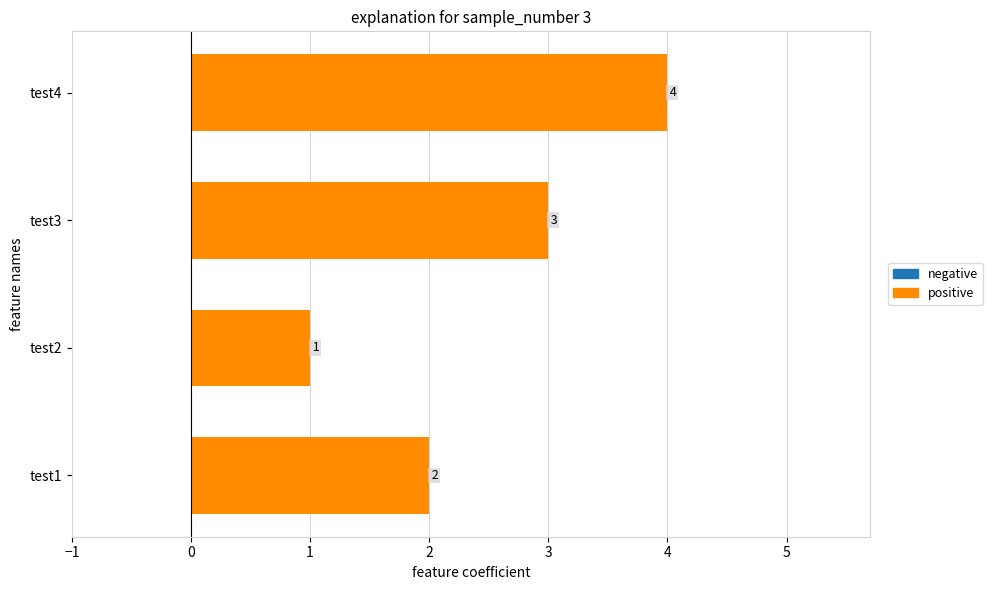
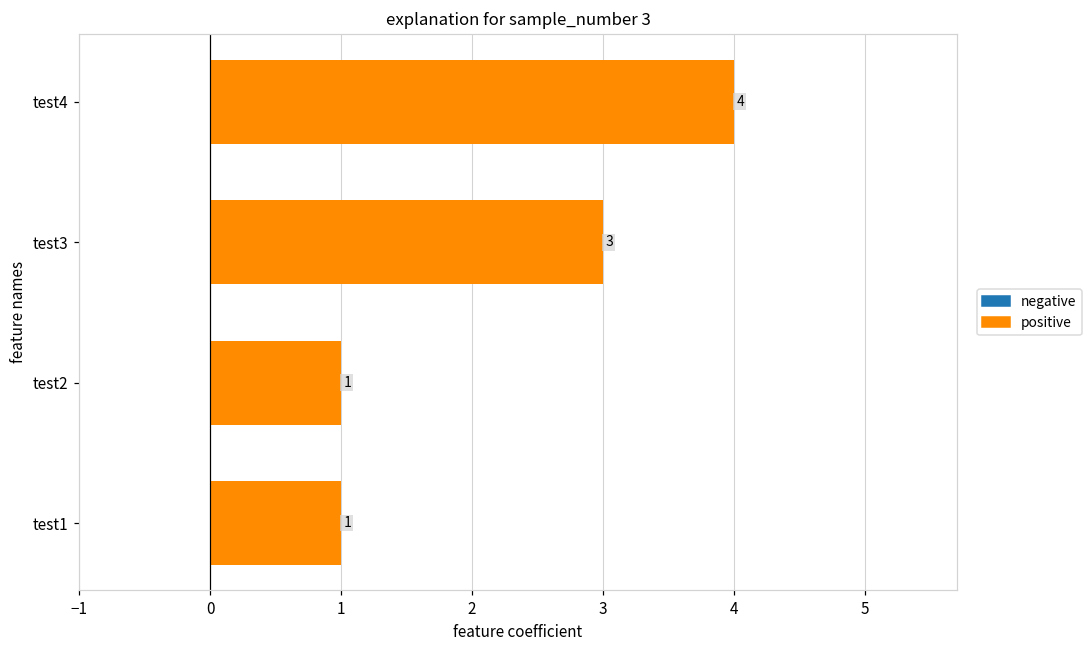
test1: 2 -> 1
